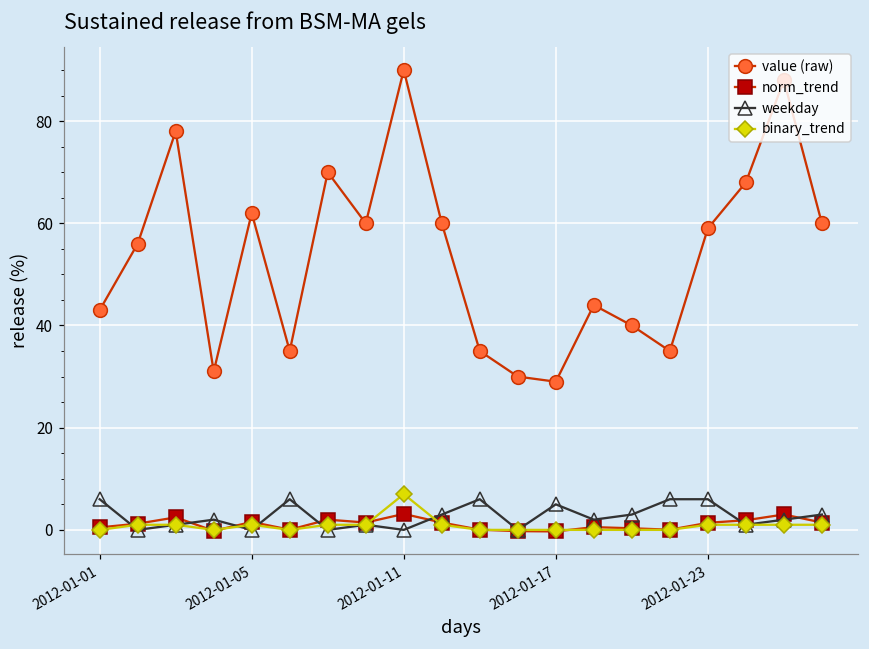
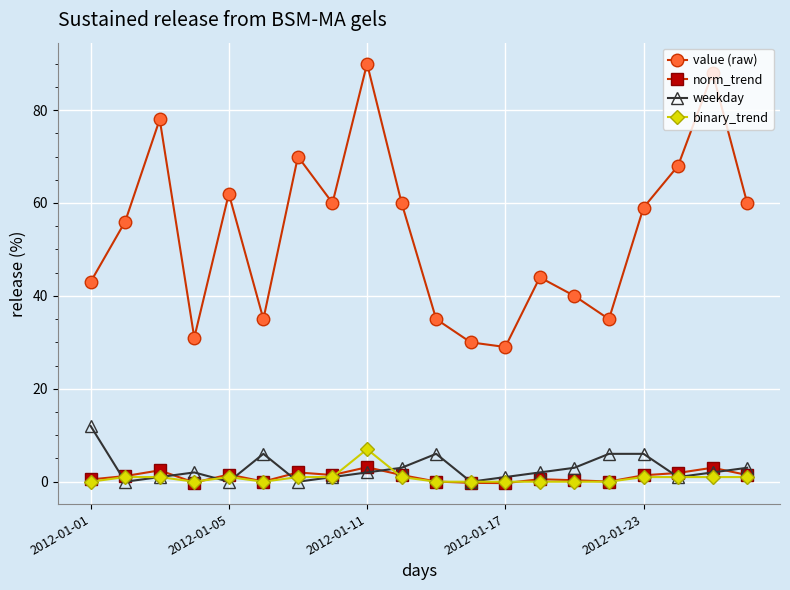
weekday, 2012-01-01: 6 -> 12
weekday, 2012-01-11: 0 -> 2
weekday, 2012-01-17: 5 -> 1
